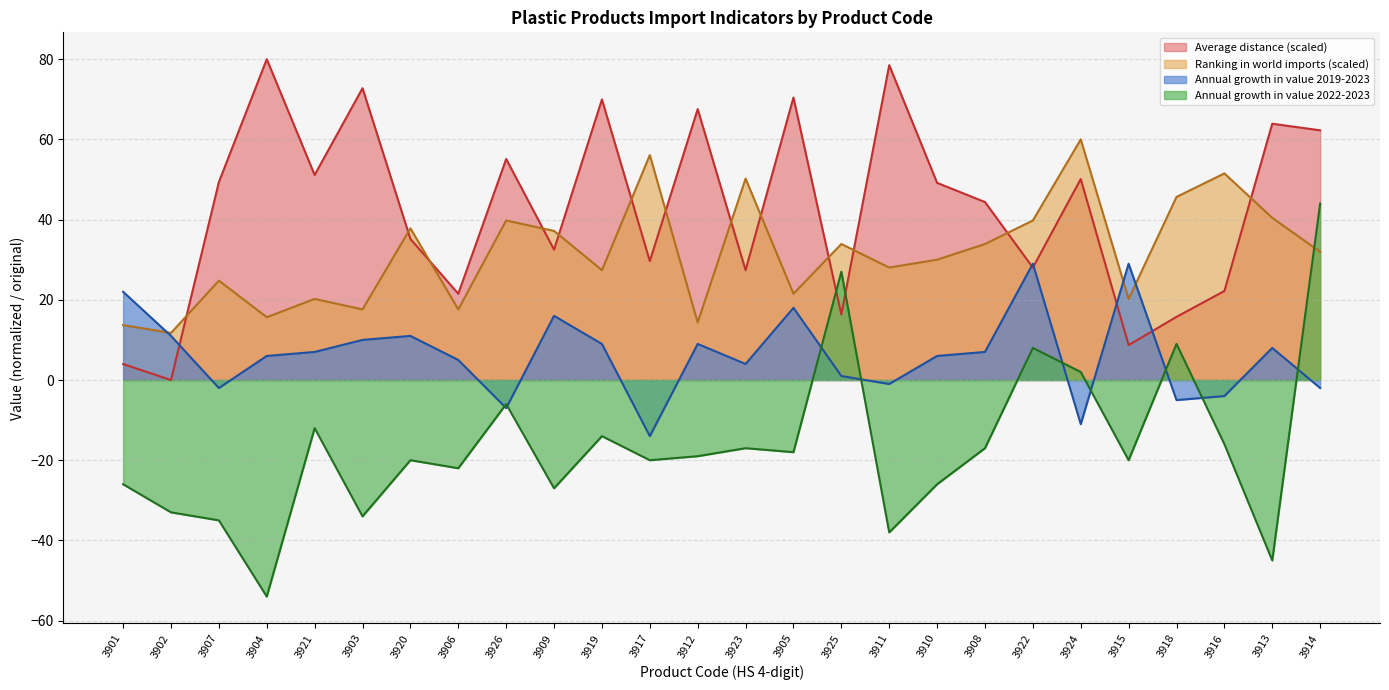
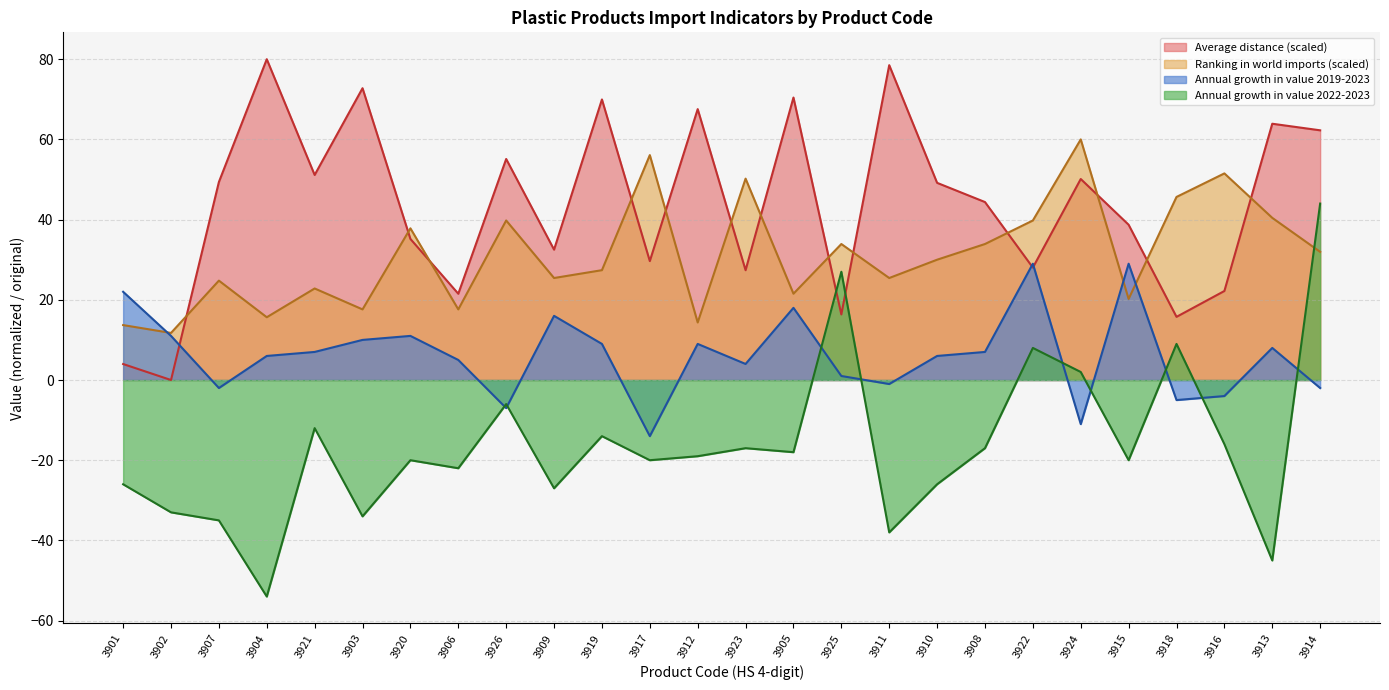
Ranking in world imports (scaled), 3921: 20 -> 23
Ranking in world imports (scaled), 3909: 37 -> 25
Ranking in world imports (scaled), 3911: 28 -> 25
Average distance (scaled), 3915: 9 -> 39
